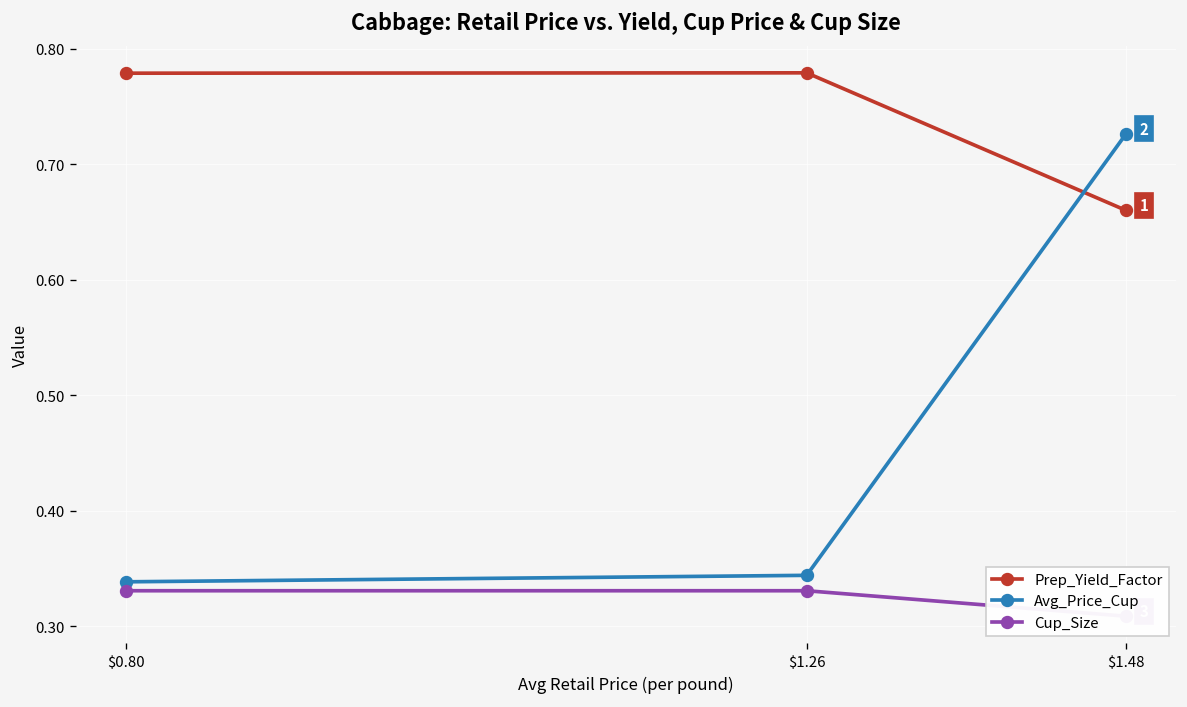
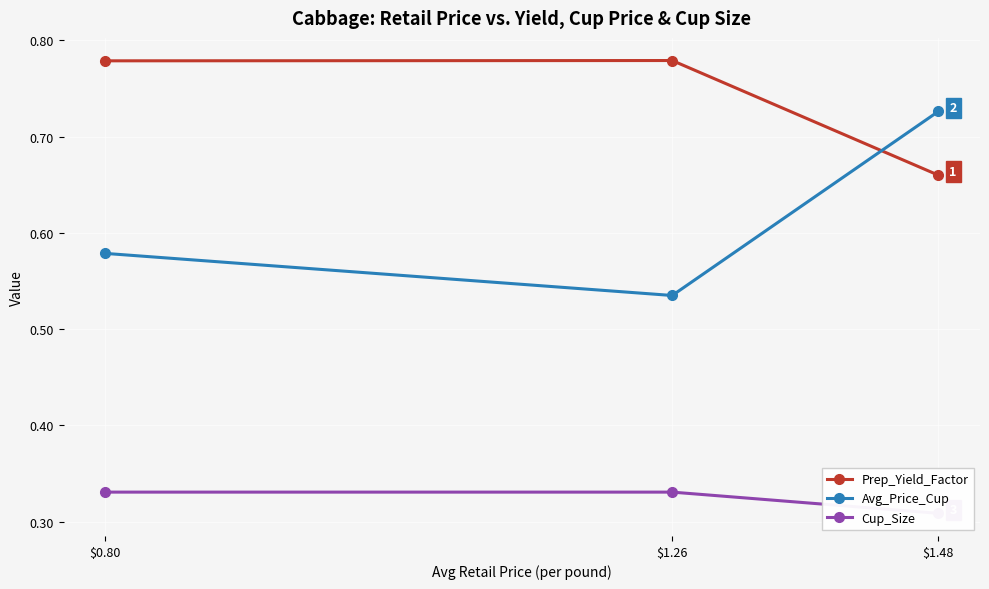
Avg_Price_Cup, $0.80: 0.34 -> 0.58
Avg_Price_Cup, $1.26: 0.34 -> 0.53
